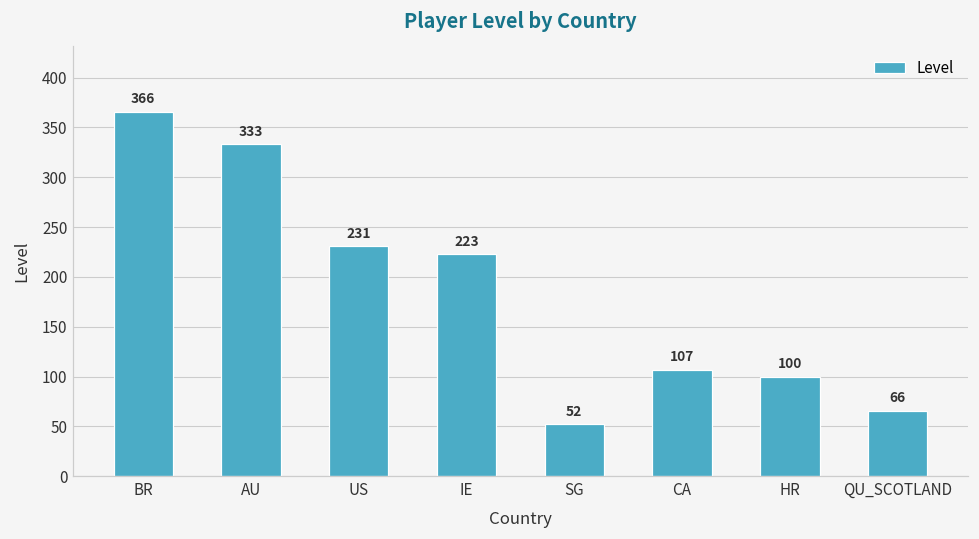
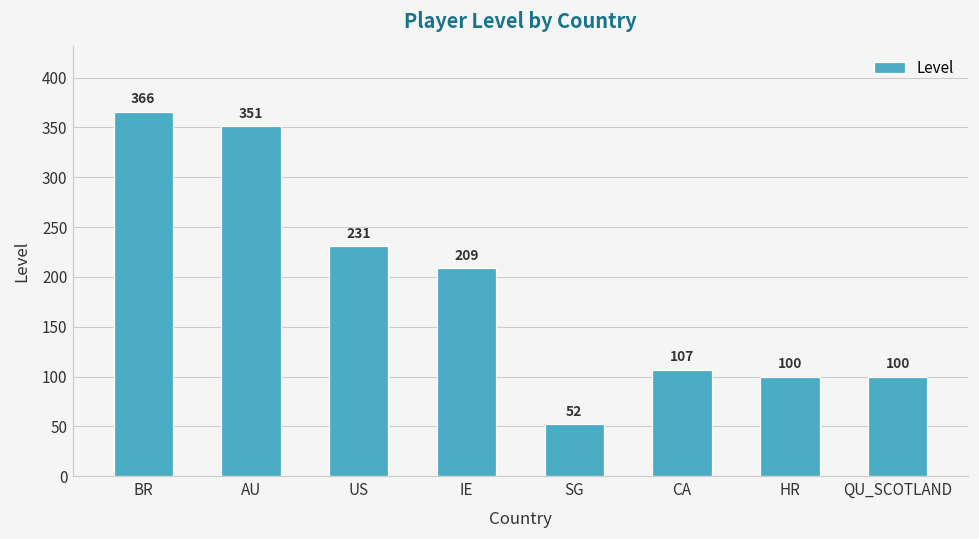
AU: 333 -> 351
IE: 223 -> 209
QU_SCOTLAND: 66 -> 100
